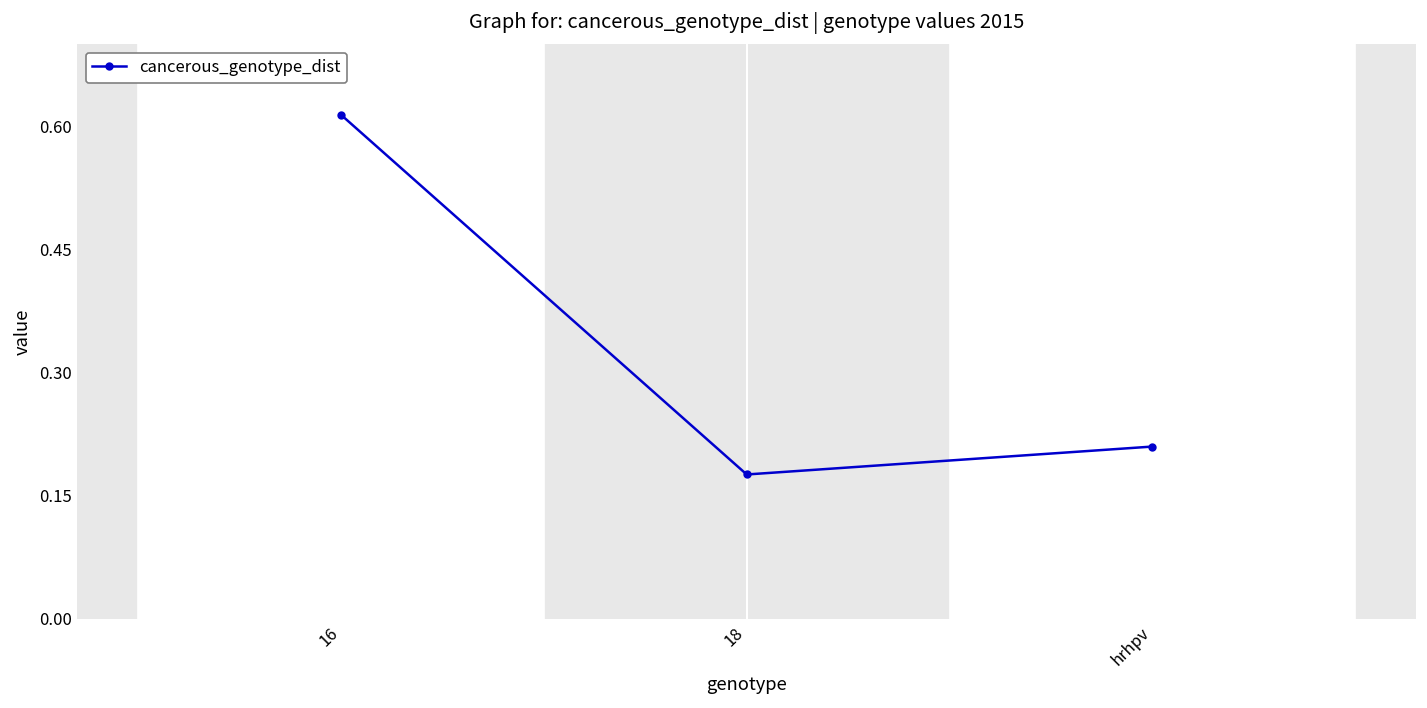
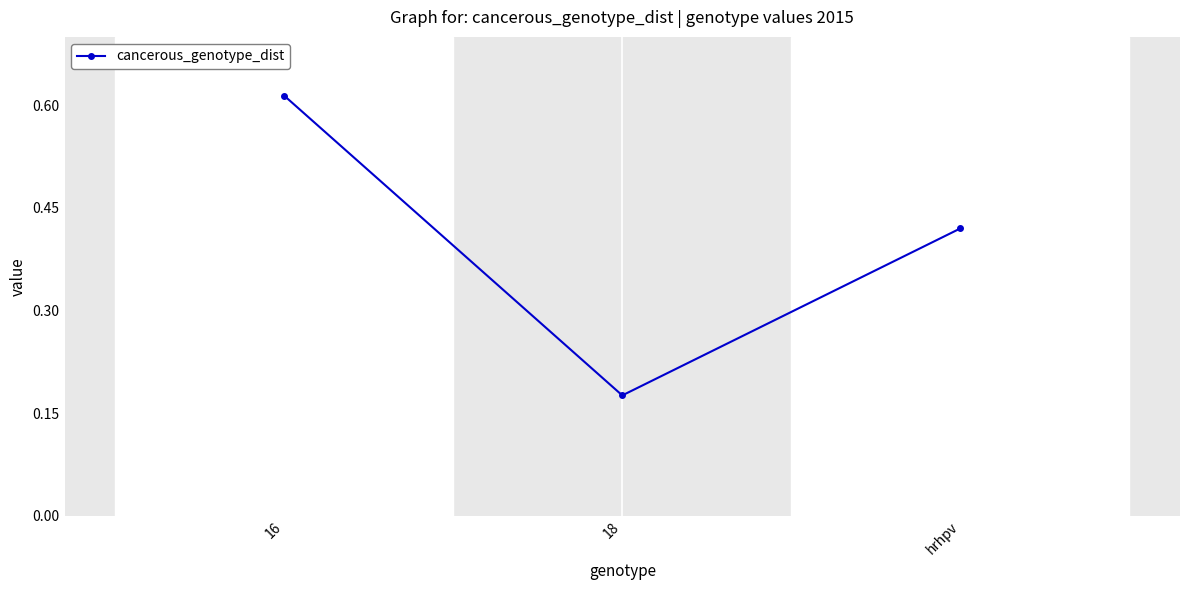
hrhpv: 0.21 -> 0.42
